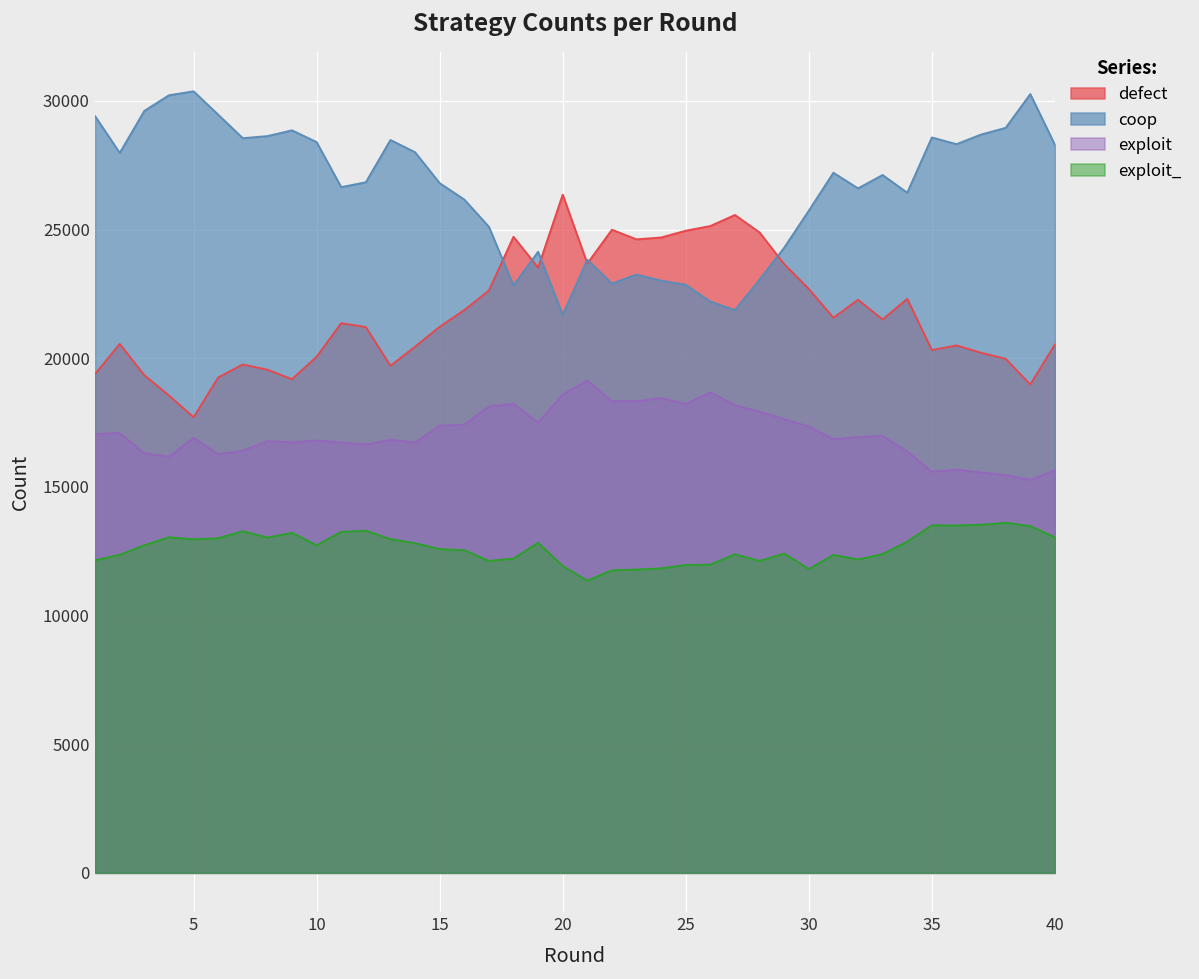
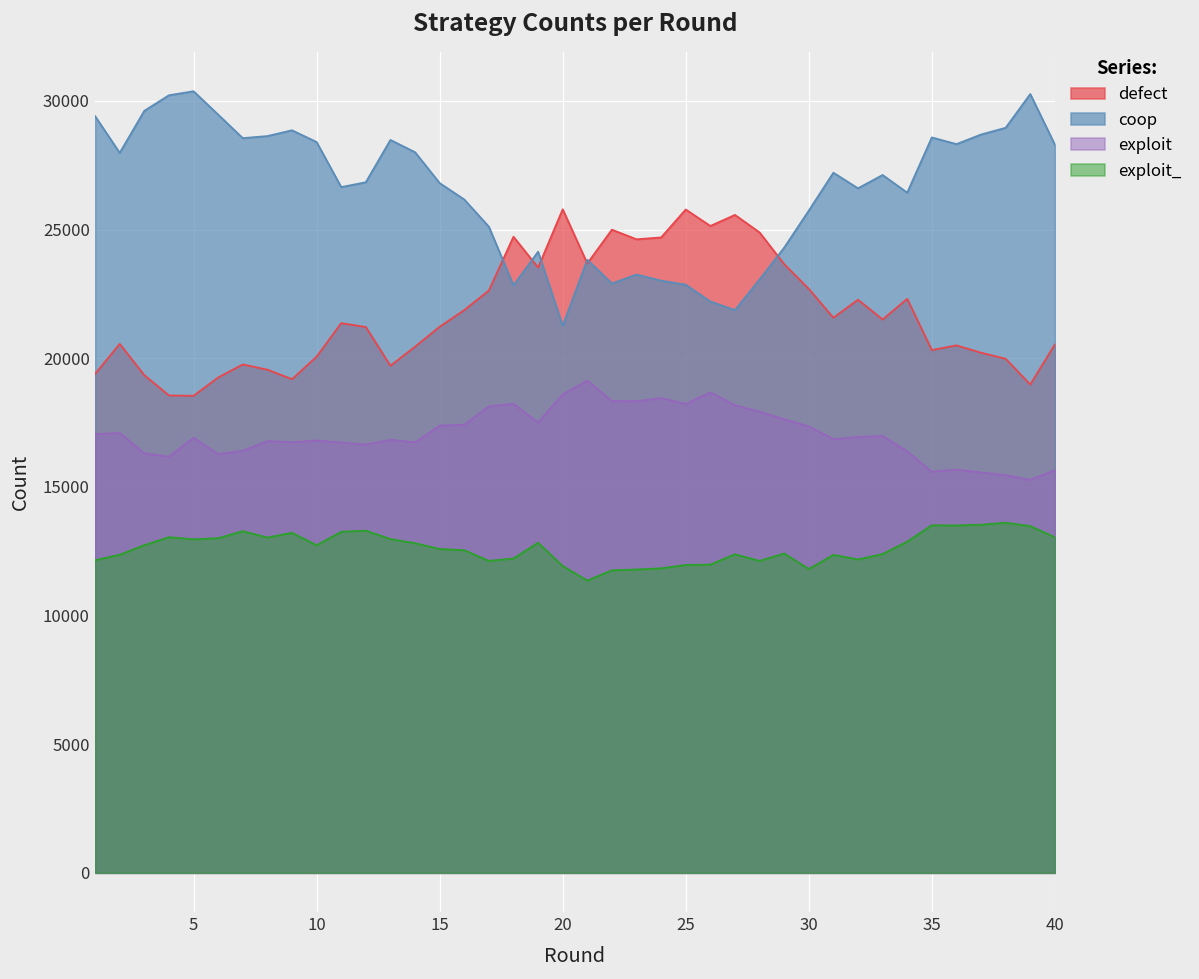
defect, 5: 17700 -> 18500
defect, 20: 26400 -> 25800
coop, 20: 21700 -> 21300
defect, 25: 25000 -> 25800
